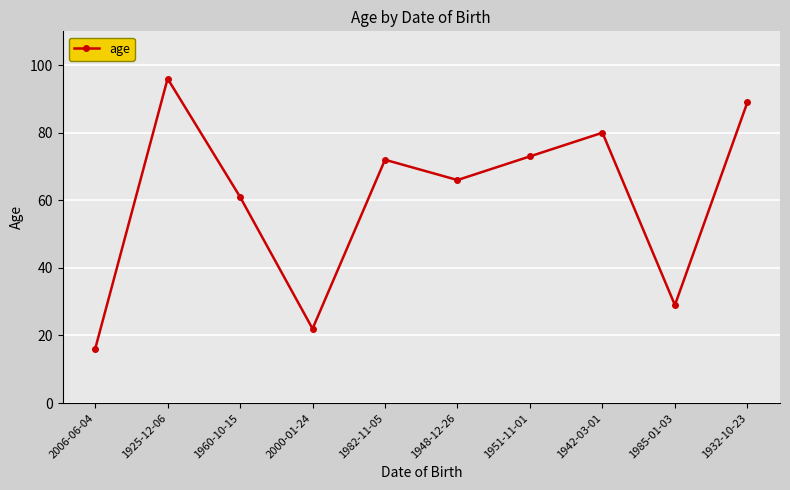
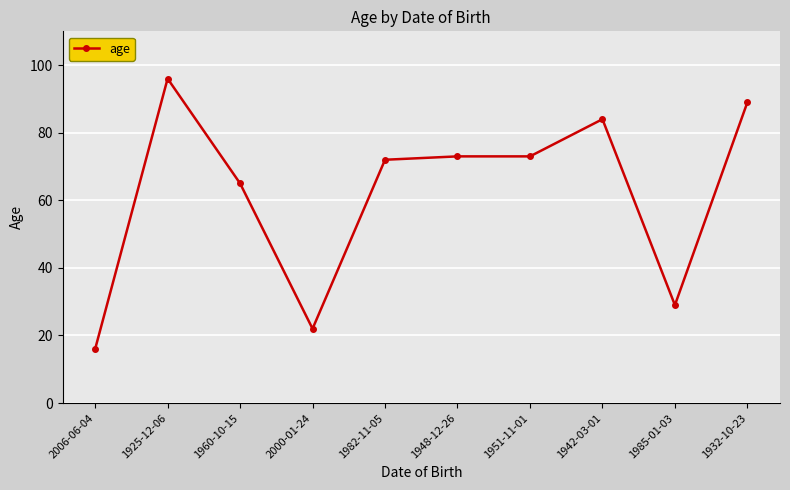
1960-10-15: 61 -> 65
1948-12-26: 66 -> 73
1942-03-01: 80 -> 84
